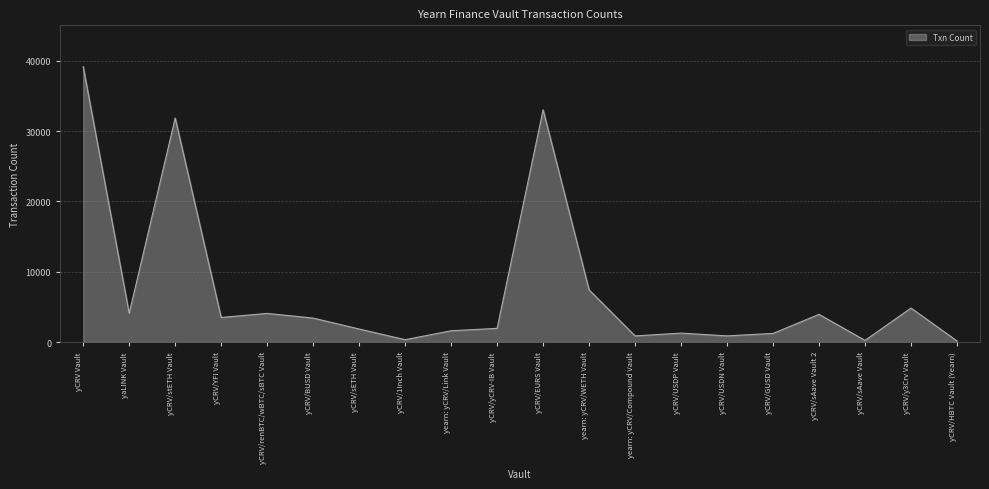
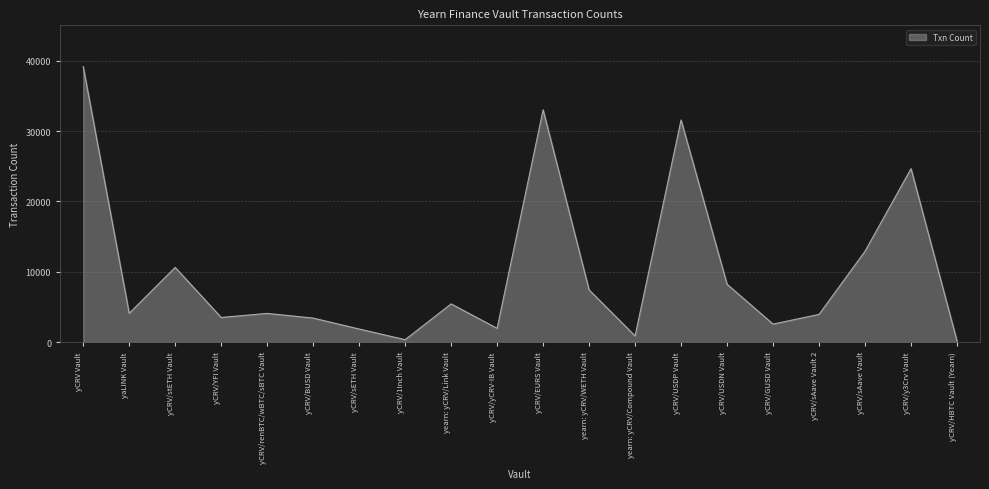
yCRV/stETH Vault: 32000 -> 11000
yearn: yCRV/Link Vault: 2000 -> 5000
yCRV/USDP Vault: 1000 -> 32000
yCRV/USDN Vault: 1000 -> 8000
yCRV/GUSD Vault: 1000 -> 3000
yCRV/sAave Vault: 0 -> 13000
yCRV/y3Crv Vault: 5000 -> 25000
